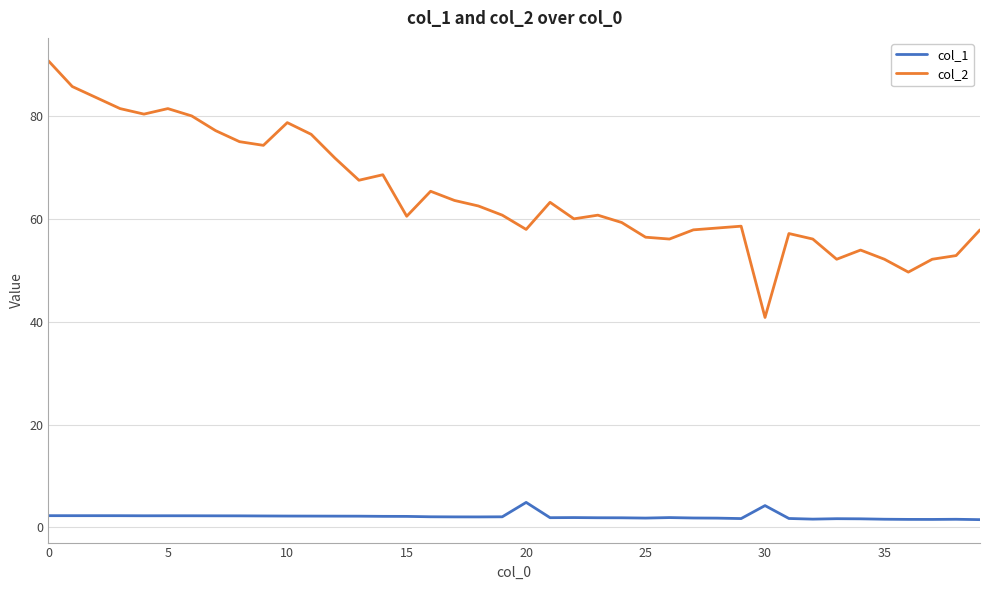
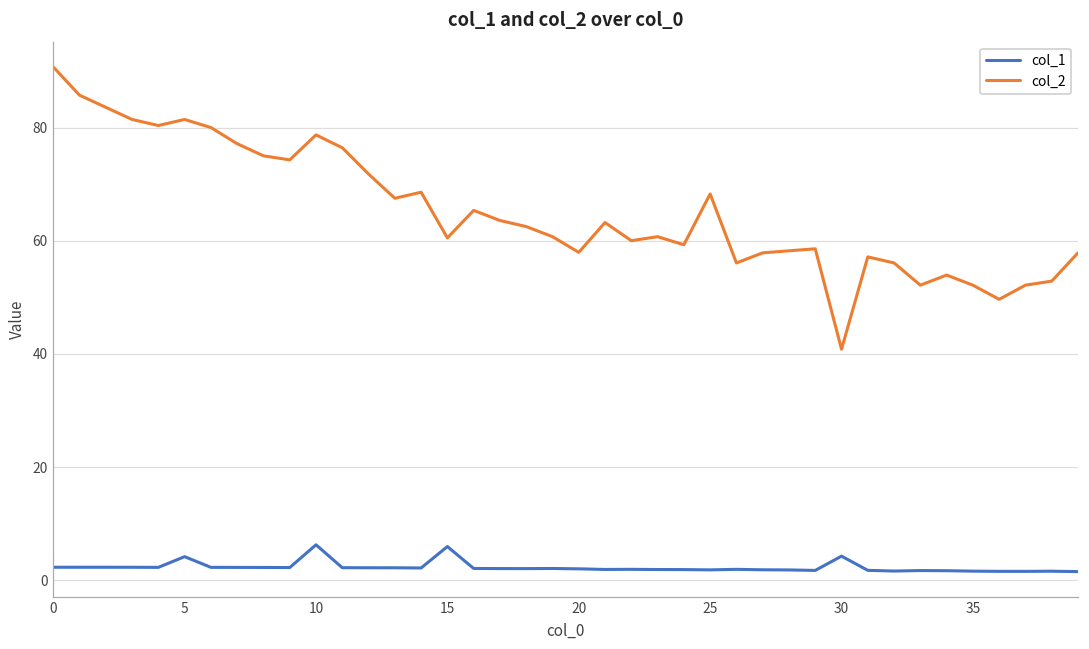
col_1, 5: 2 -> 4
col_1, 10: 2 -> 6
col_1, 15: 2 -> 6
col_1, 20: 5 -> 2
col_2, 25: 56 -> 68
